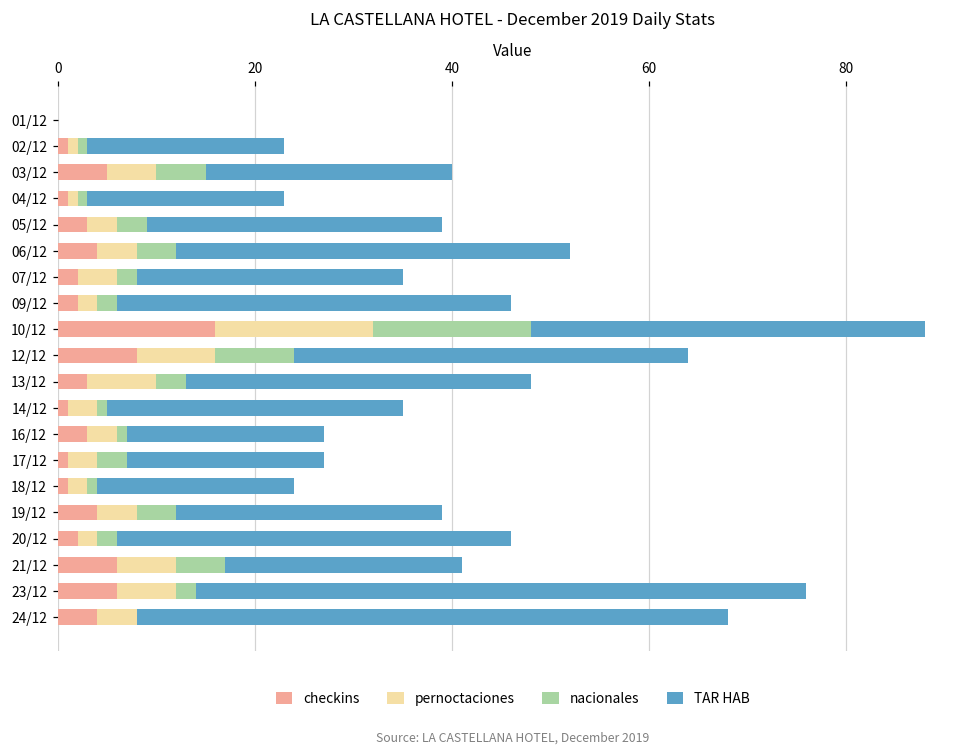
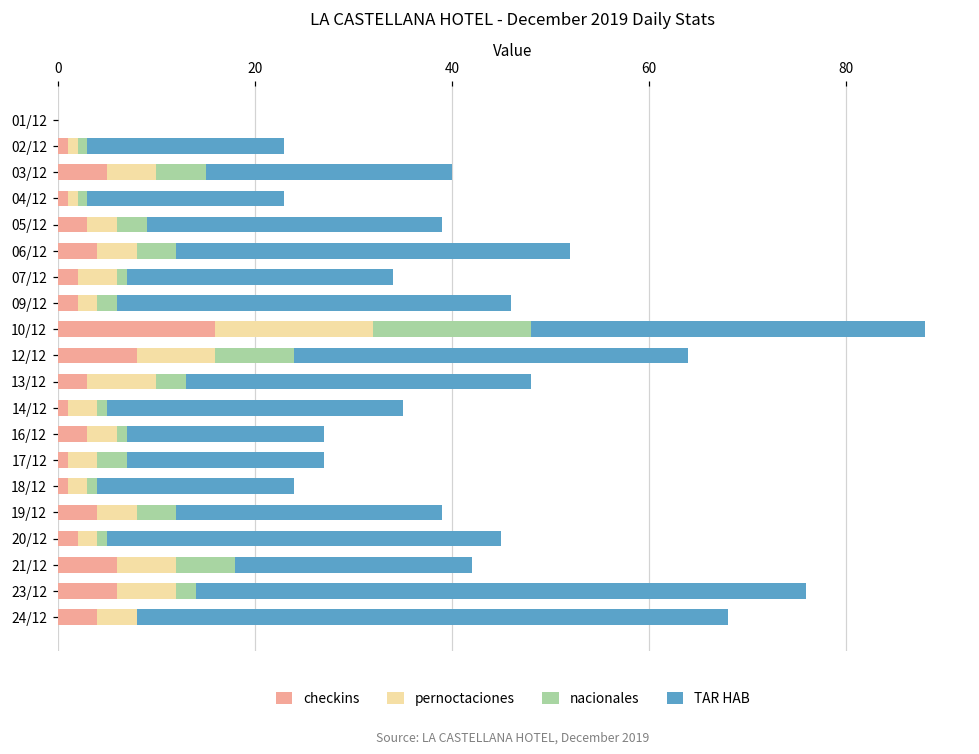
nacionales, 07/12: 2 -> 1
nacionales, 20/12: 2 -> 1
nacionales, 21/12: 5 -> 6
